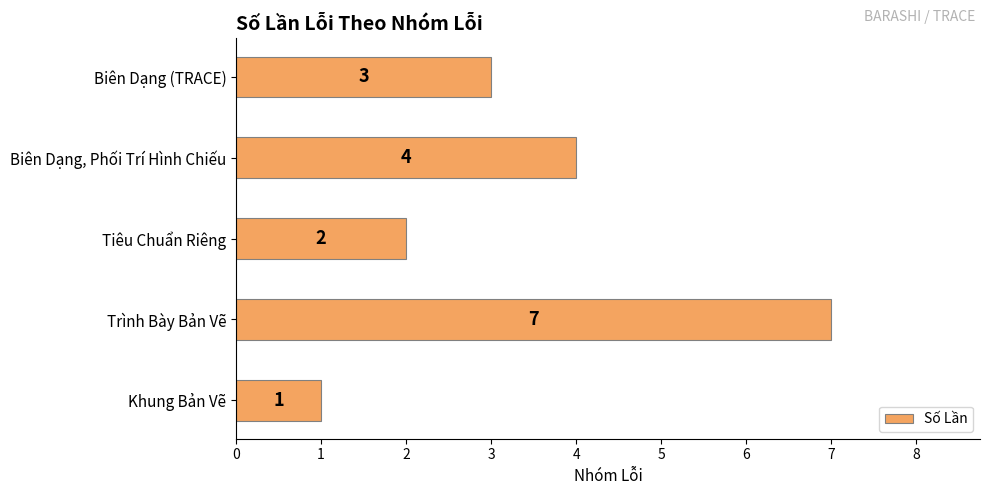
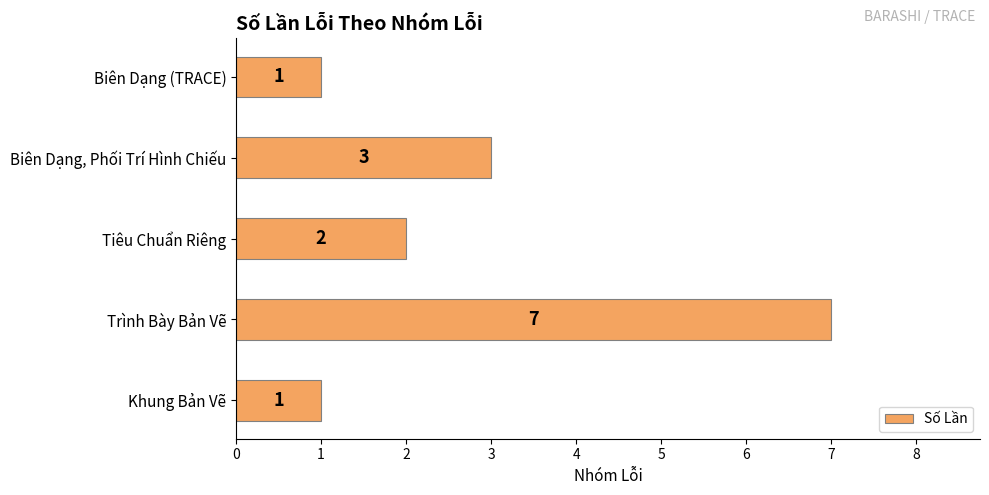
Biên Dạng (TRACE): 3 -> 1
Biên Dạng, Phối Trí Hình Chiếu: 4 -> 3
